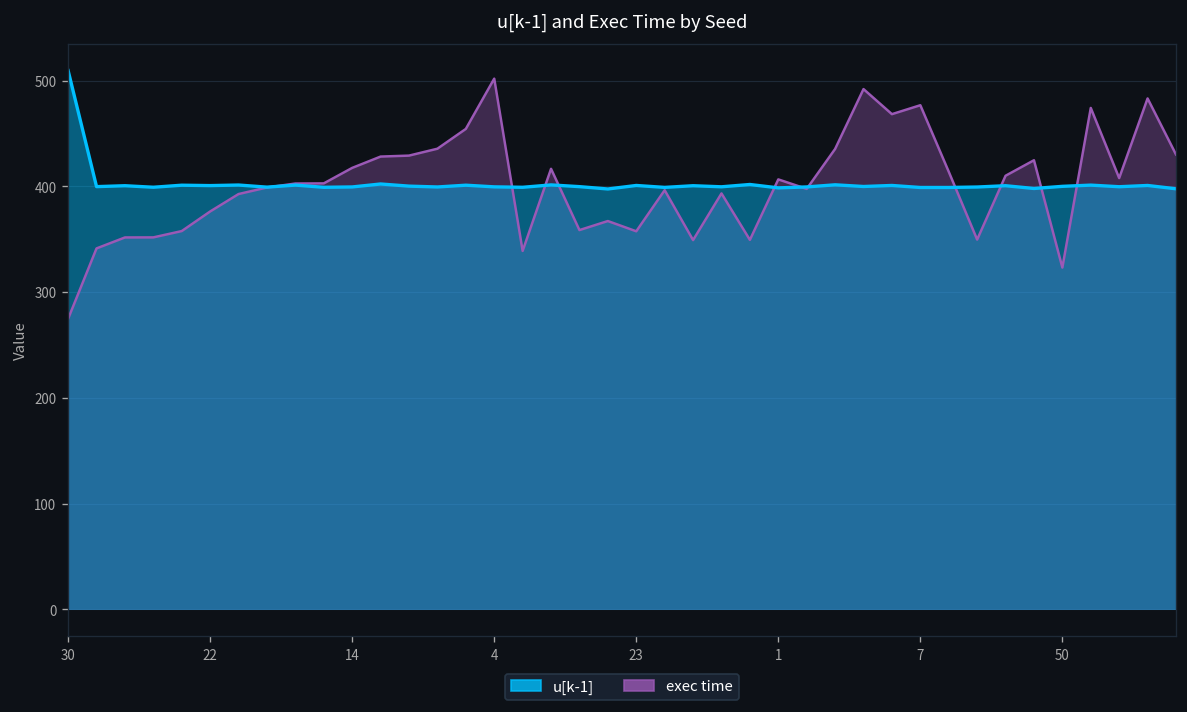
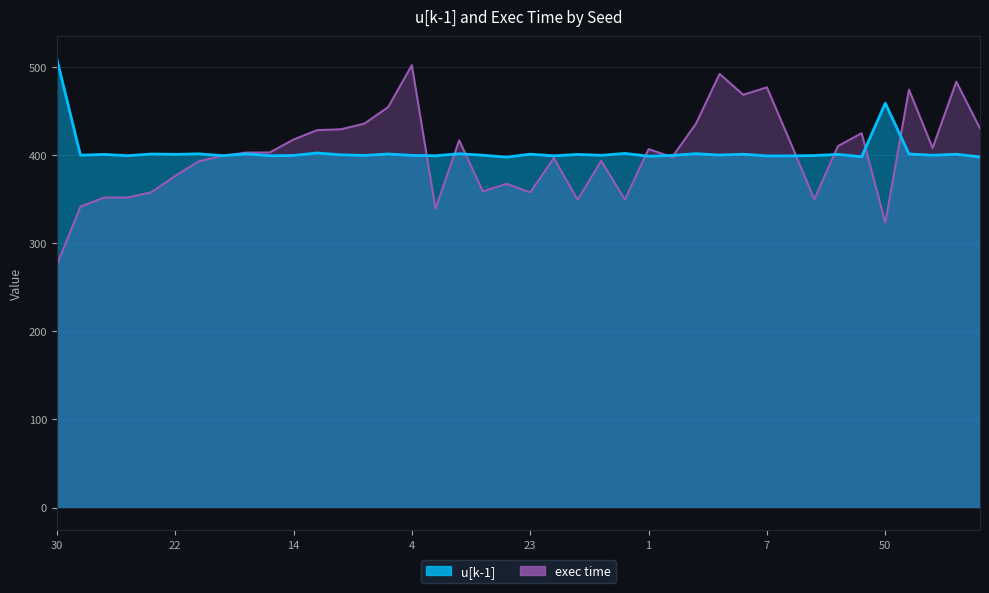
u[k-1], 50: 400 -> 460
